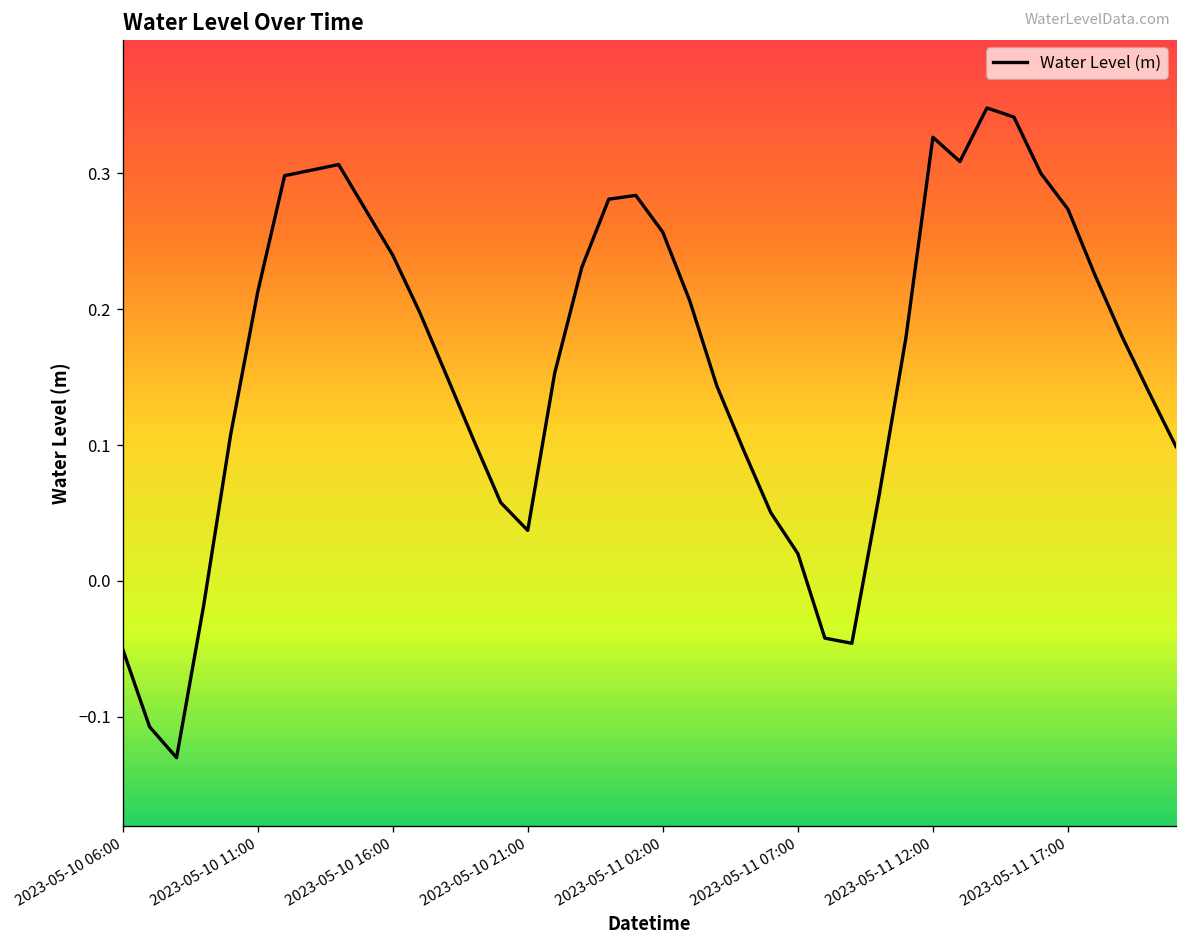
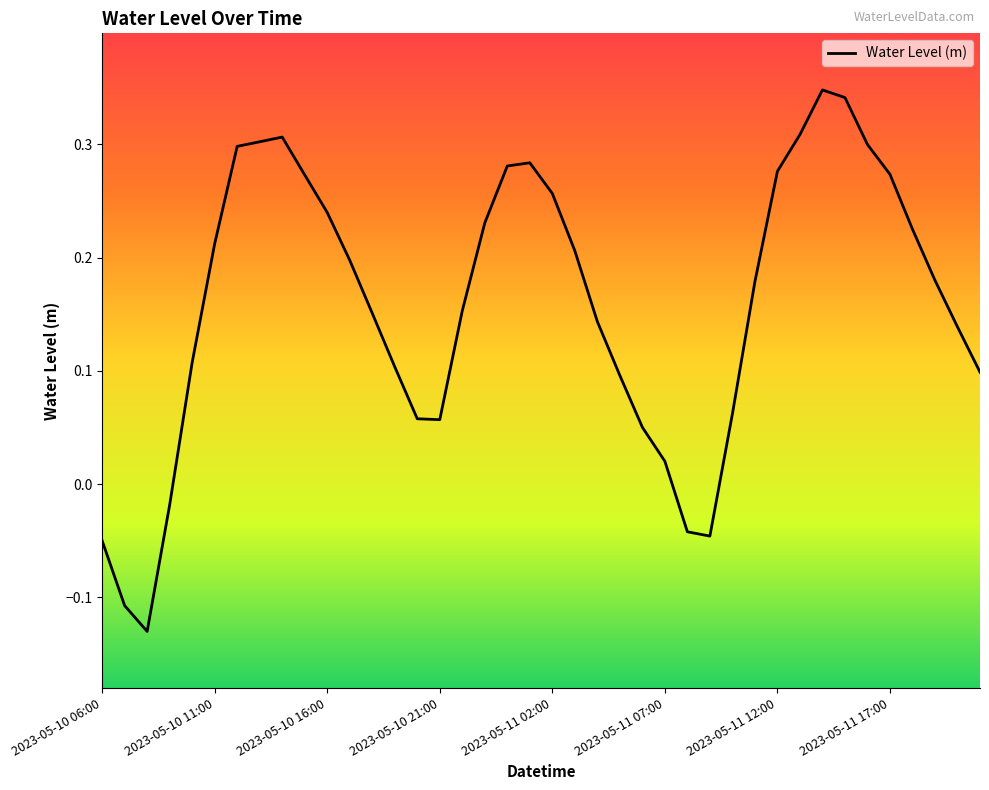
2023-05-10 21:00: 0.037 -> 0.057
2023-05-11 12:00: 0.327 -> 0.276
